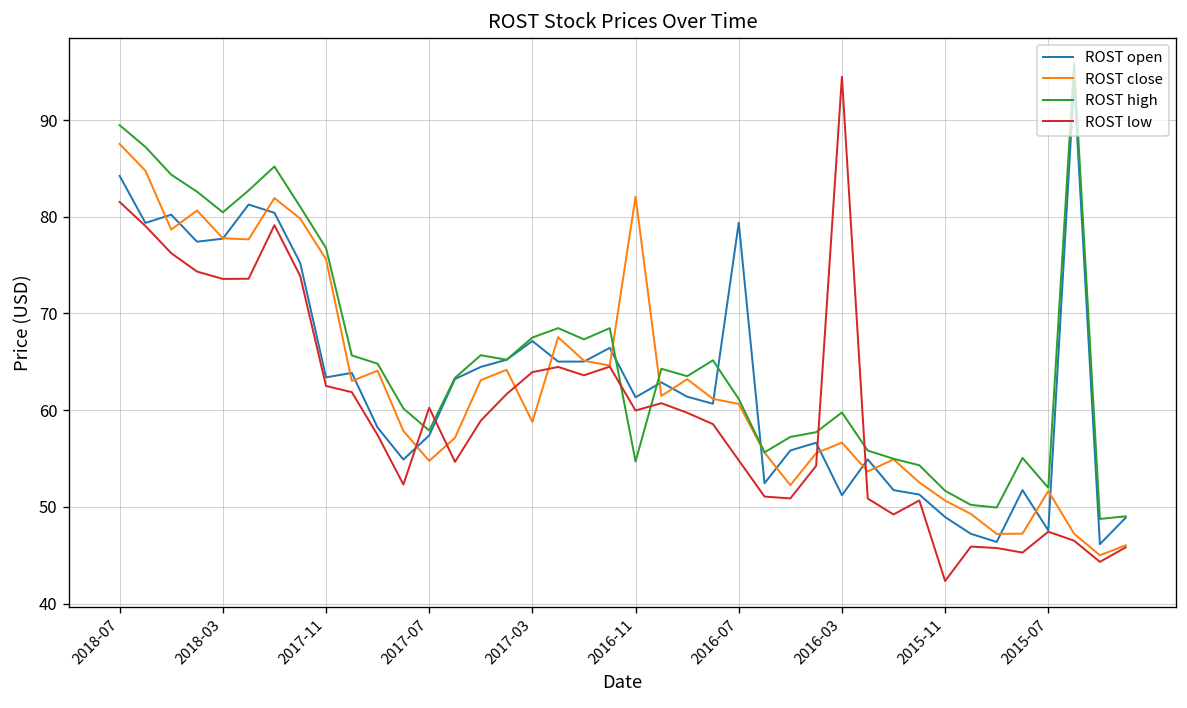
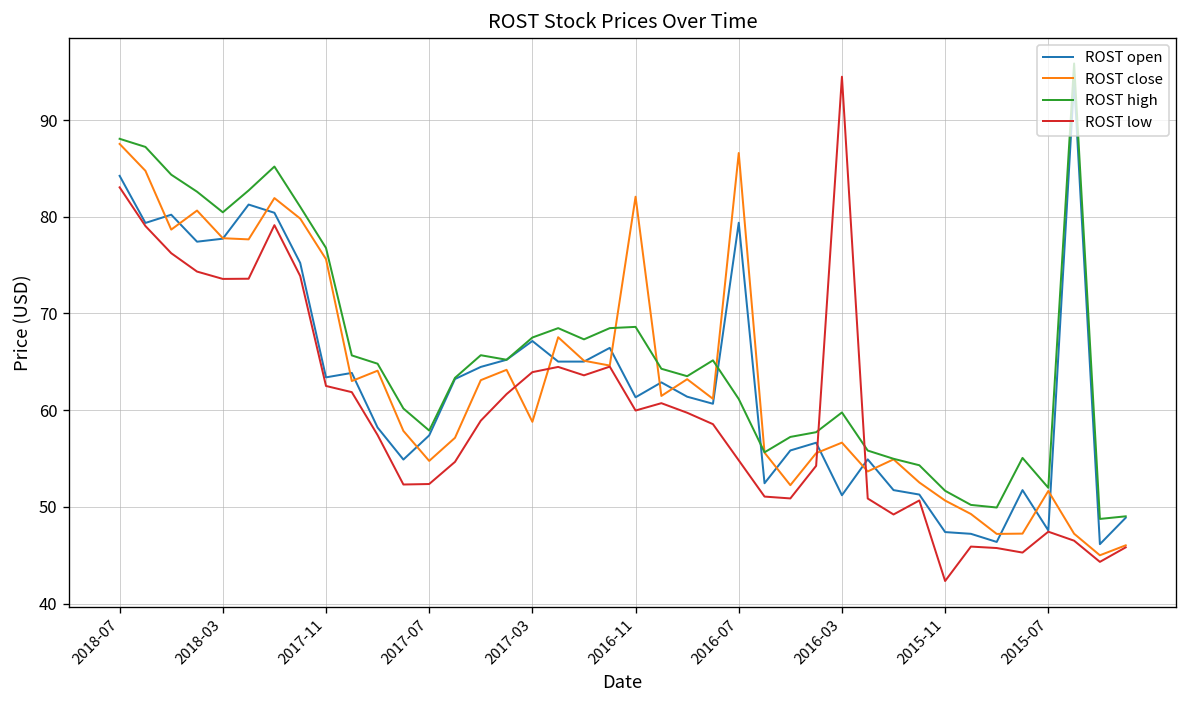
ROST high, 2018-07: 89 -> 88
ROST low, 2018-07: 82 -> 83
ROST low, 2017-07: 60 -> 52
ROST high, 2016-11: 55 -> 69
ROST close, 2016-07: 61 -> 87
ROST open, 2015-11: 49 -> 47
